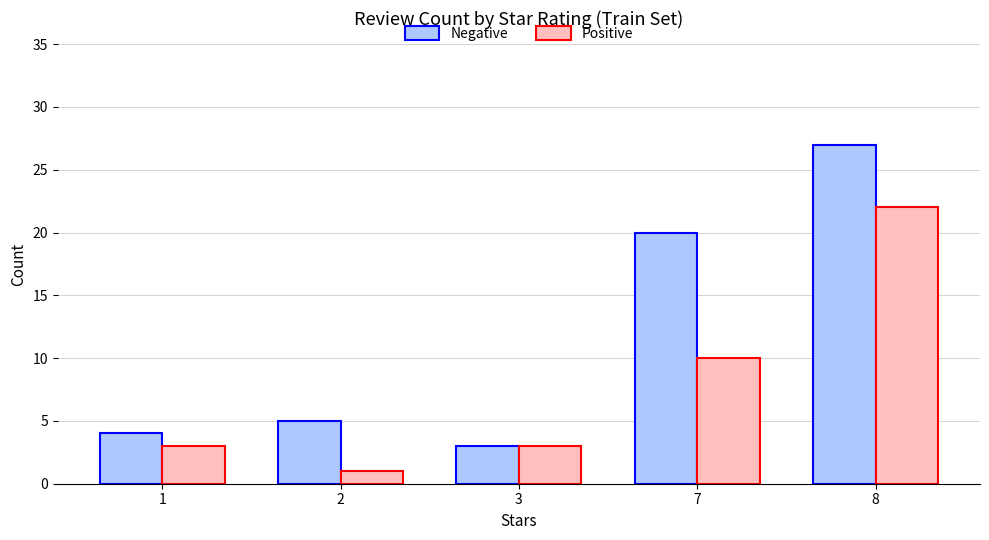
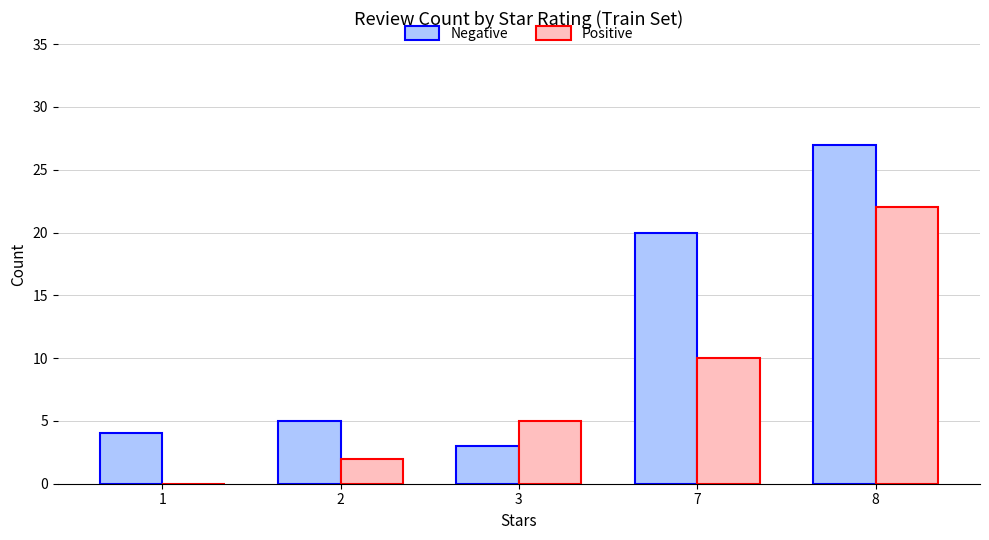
Positive, 1: 3 -> 0
Positive, 2: 1 -> 2
Positive, 3: 3 -> 5
